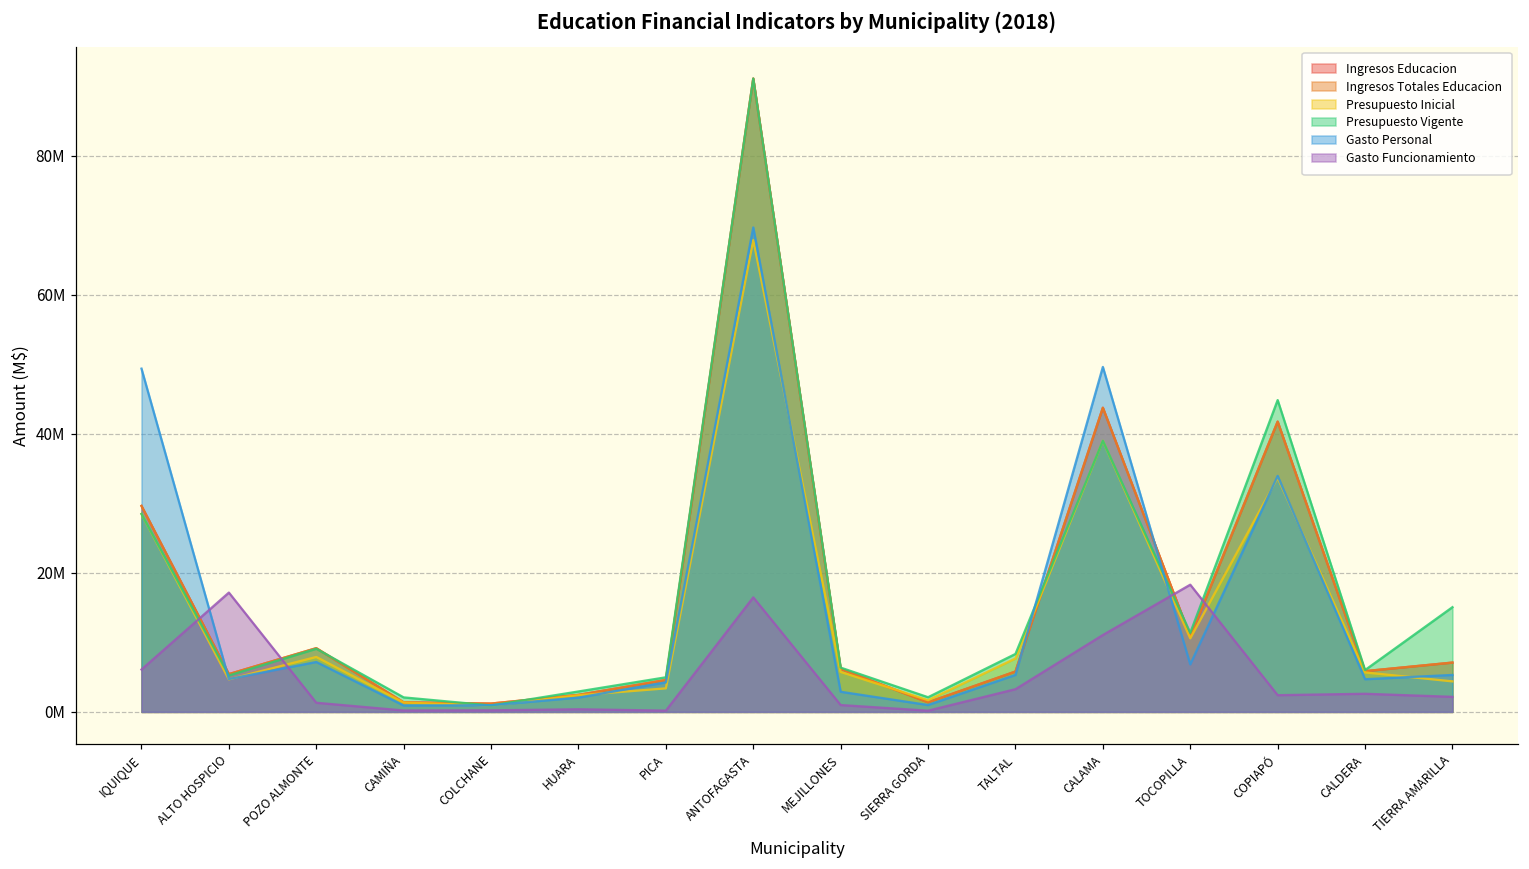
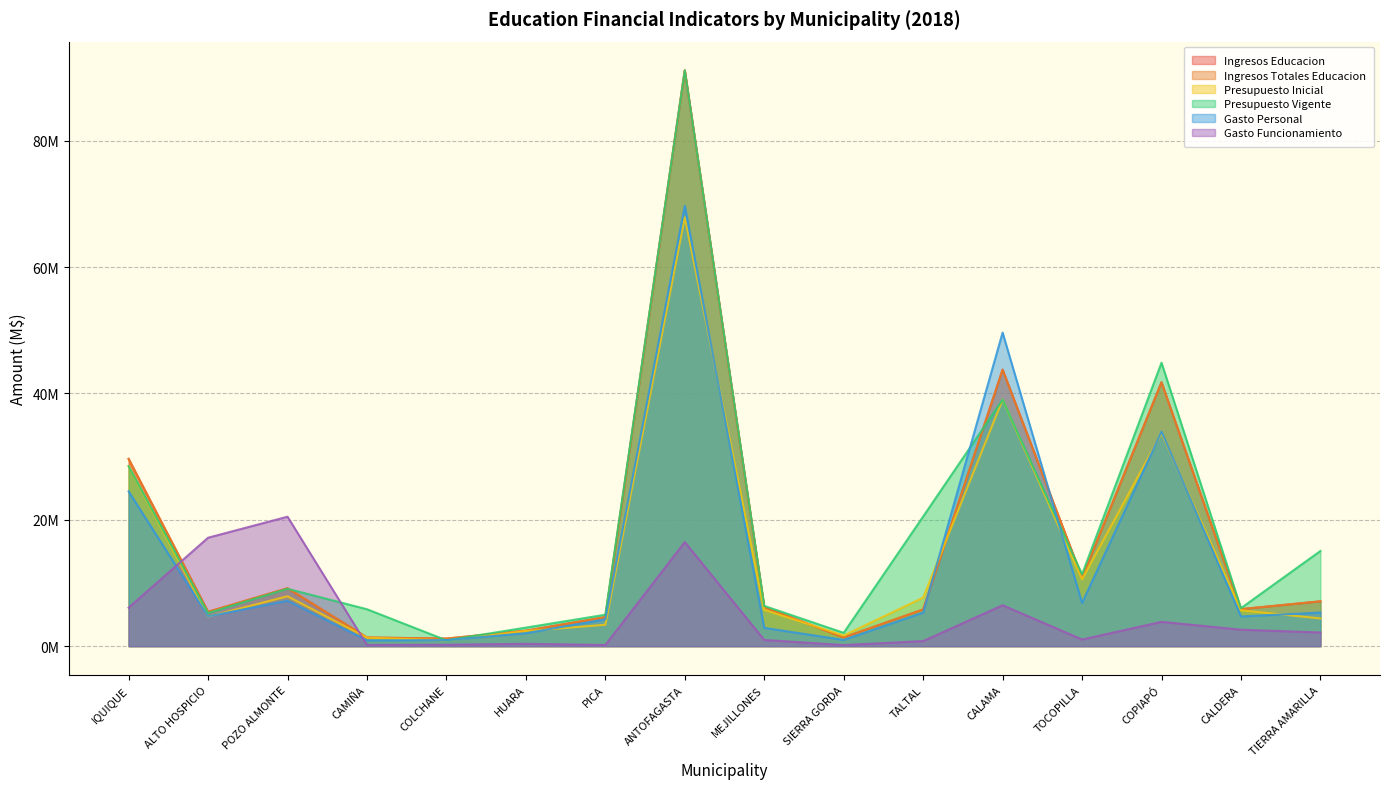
Gasto Personal, IQUIQUE: 49000000 -> 24000000
Gasto Funcionamiento, POZO ALMONTE: 1000000 -> 20000000
Presupuesto Vigente, CAMIÑA: 2000000 -> 6000000
Presupuesto Vigente, TALTAL: 8000000 -> 21000000
Gasto Funcionamiento, TALTAL: 3000000 -> 1000000
Gasto Funcionamiento, CALAMA: 11000000 -> 6000000
Gasto Funcionamiento, TOCOPILLA: 18000000 -> 1000000
Gasto Funcionamiento, COPIAPÓ: 2000000 -> 4000000
